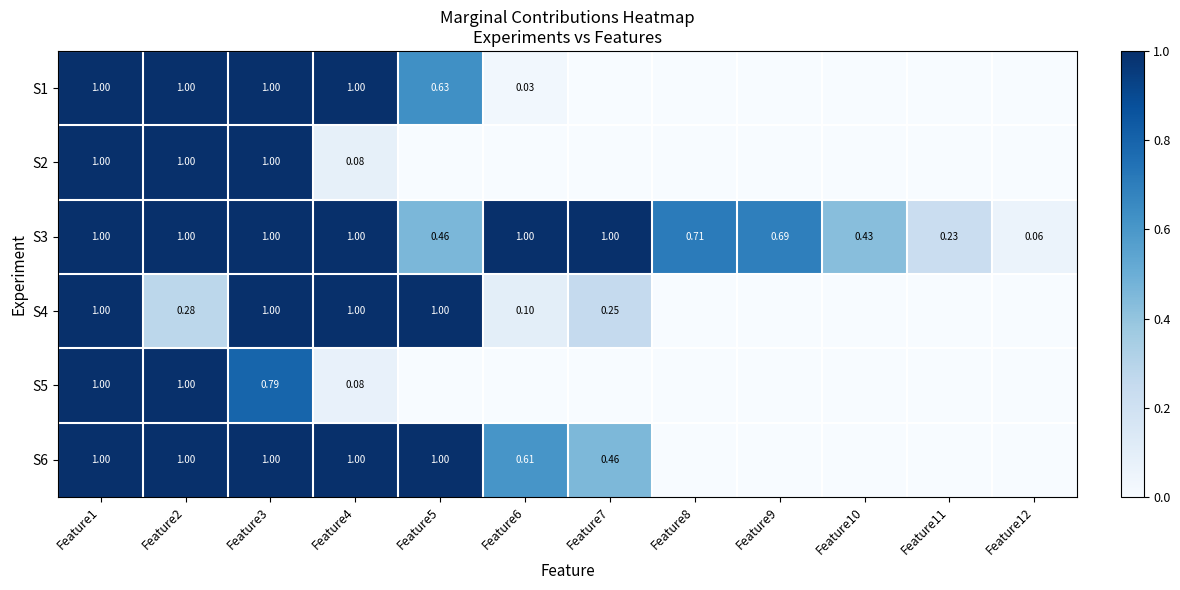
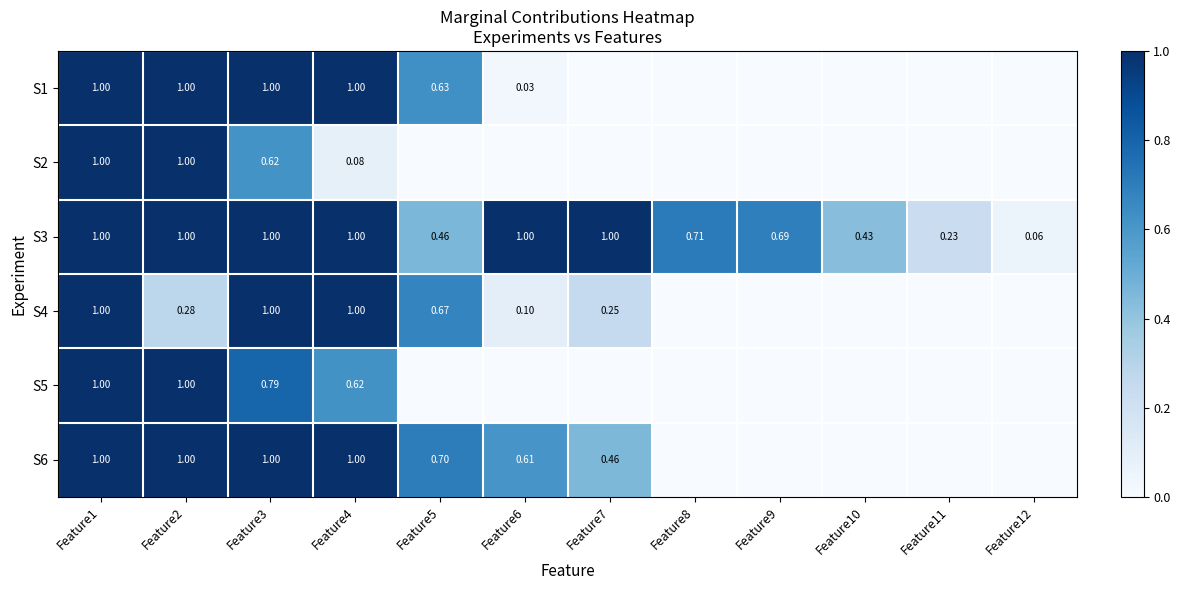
S2, Feature3: 1.00 -> 0.62
S4, Feature5: 1.00 -> 0.67
S5, Feature4: 0.08 -> 0.62
S6, Feature5: 1.00 -> 0.70
